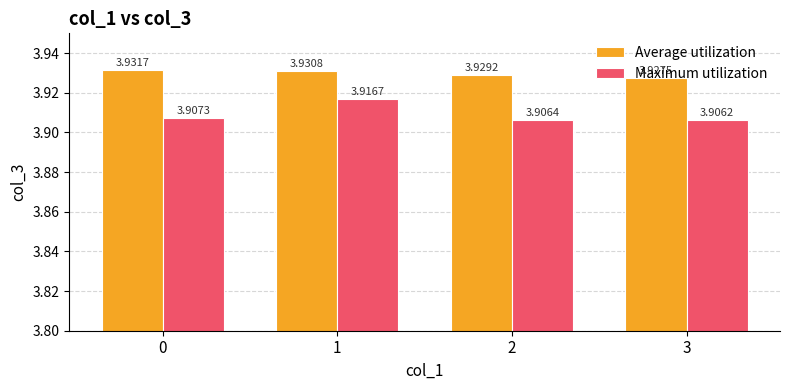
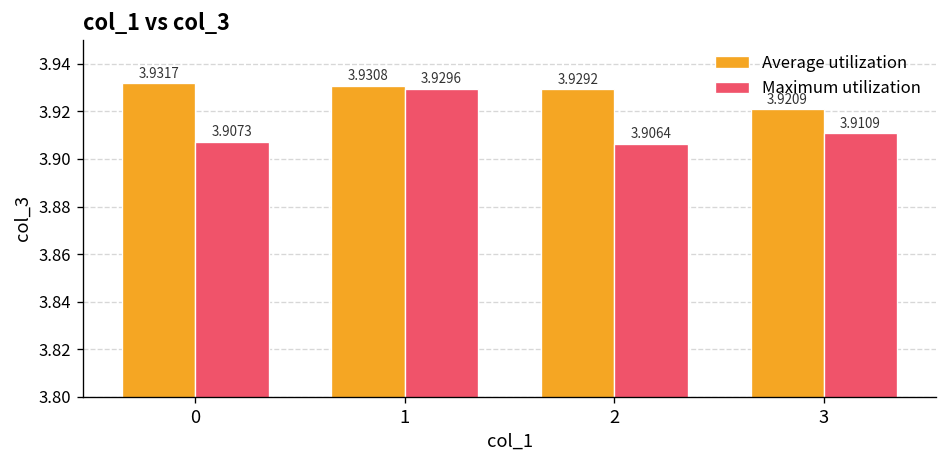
Maximum utilization, 1: 3.9167 -> 3.9296
Average utilization, 3: 3.9275 -> 3.9209
Maximum utilization, 3: 3.9062 -> 3.9109
